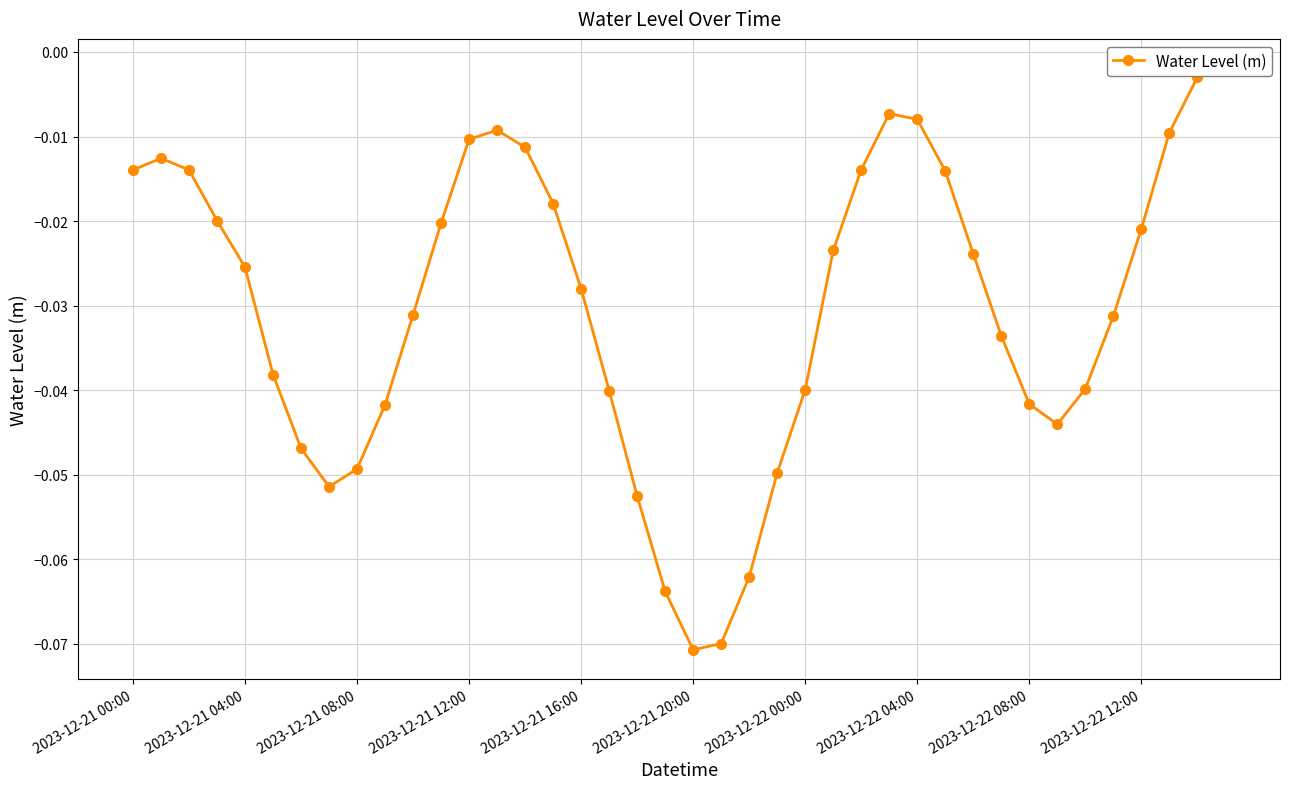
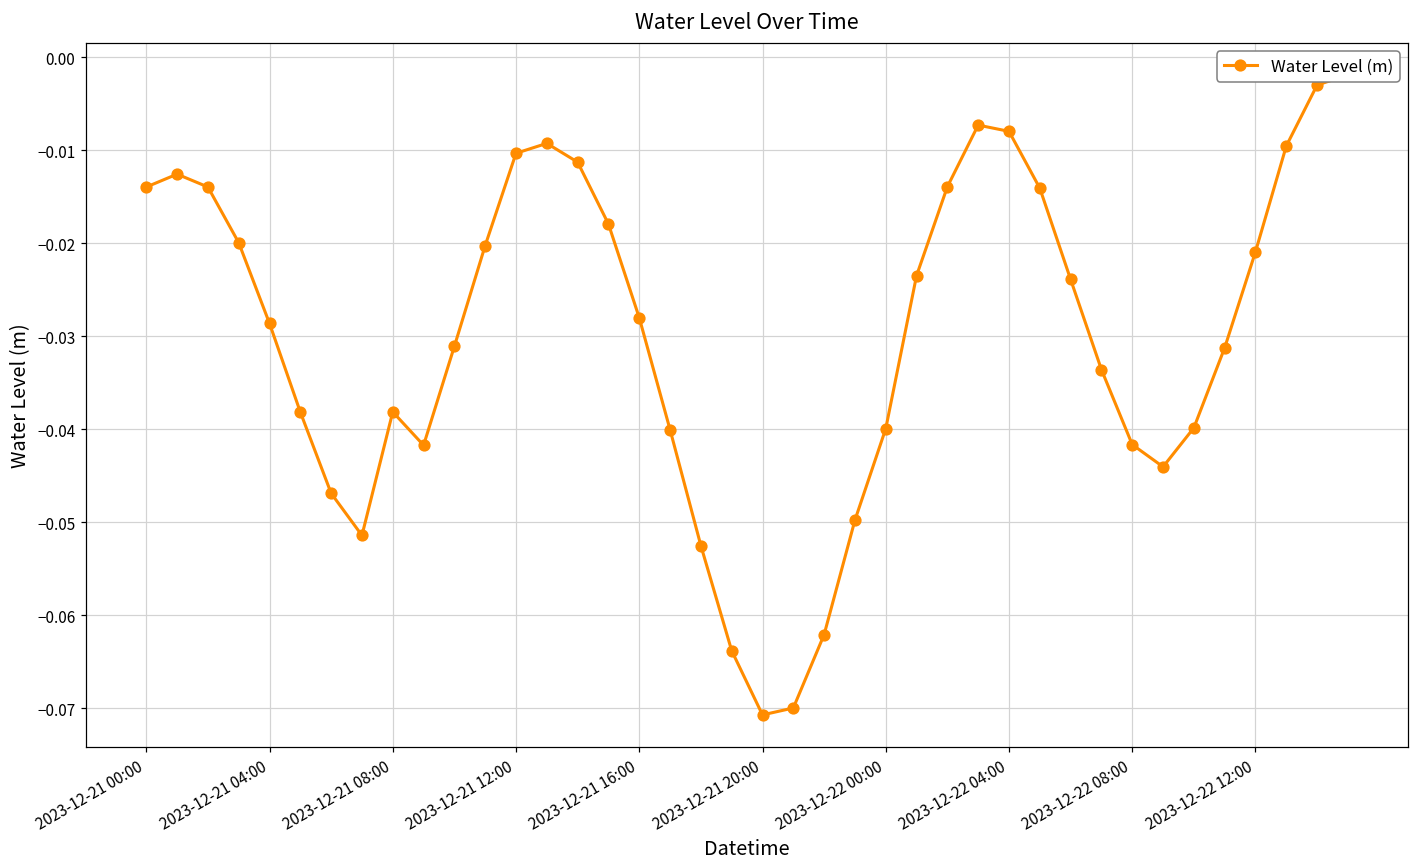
2023-12-21 04:00: -0.025 -> -0.029
2023-12-21 08:00: -0.049 -> -0.038
